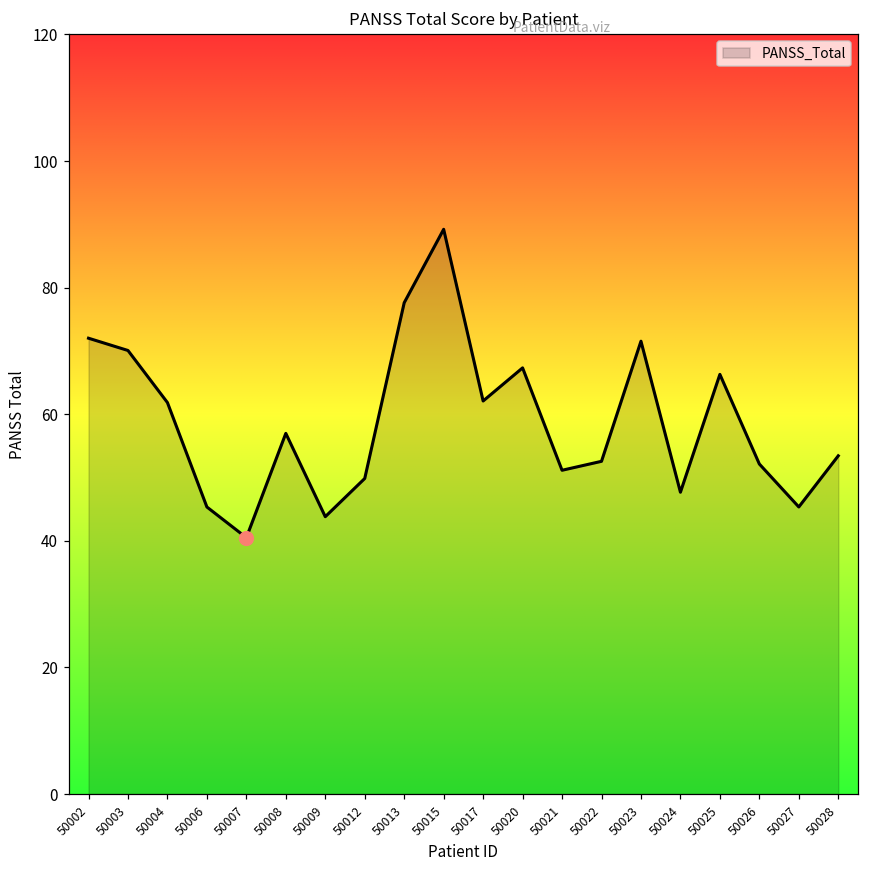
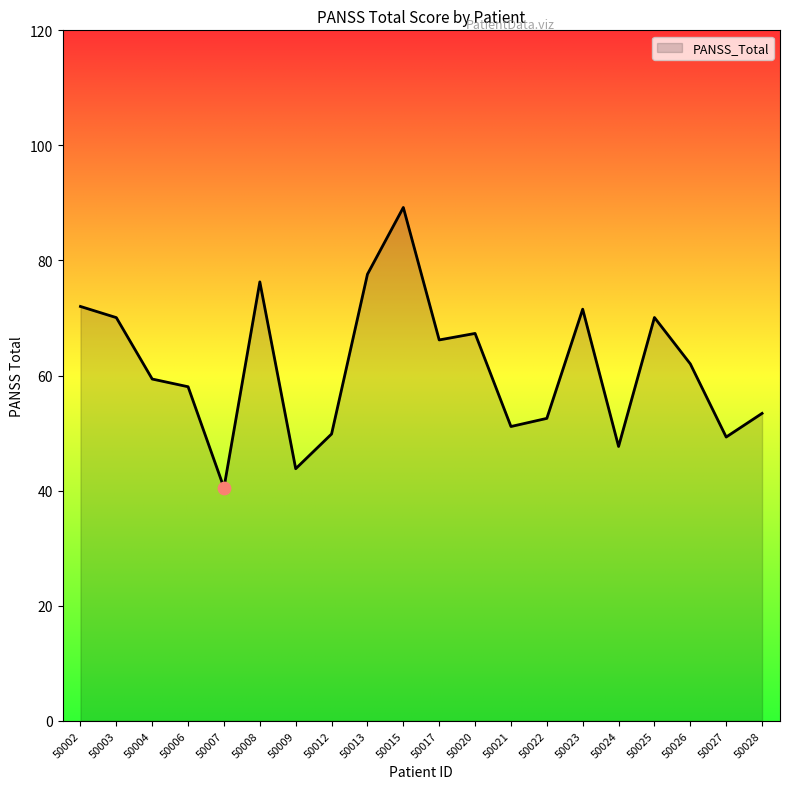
PANSS_Total, 50004: 62 -> 59
PANSS_Total, 50006: 45 -> 58
PANSS_Total, 50008: 57 -> 76
PANSS_Total, 50017: 62 -> 66
PANSS_Total, 50025: 66 -> 70
PANSS_Total, 50026: 52 -> 62
PANSS_Total, 50027: 45 -> 49
